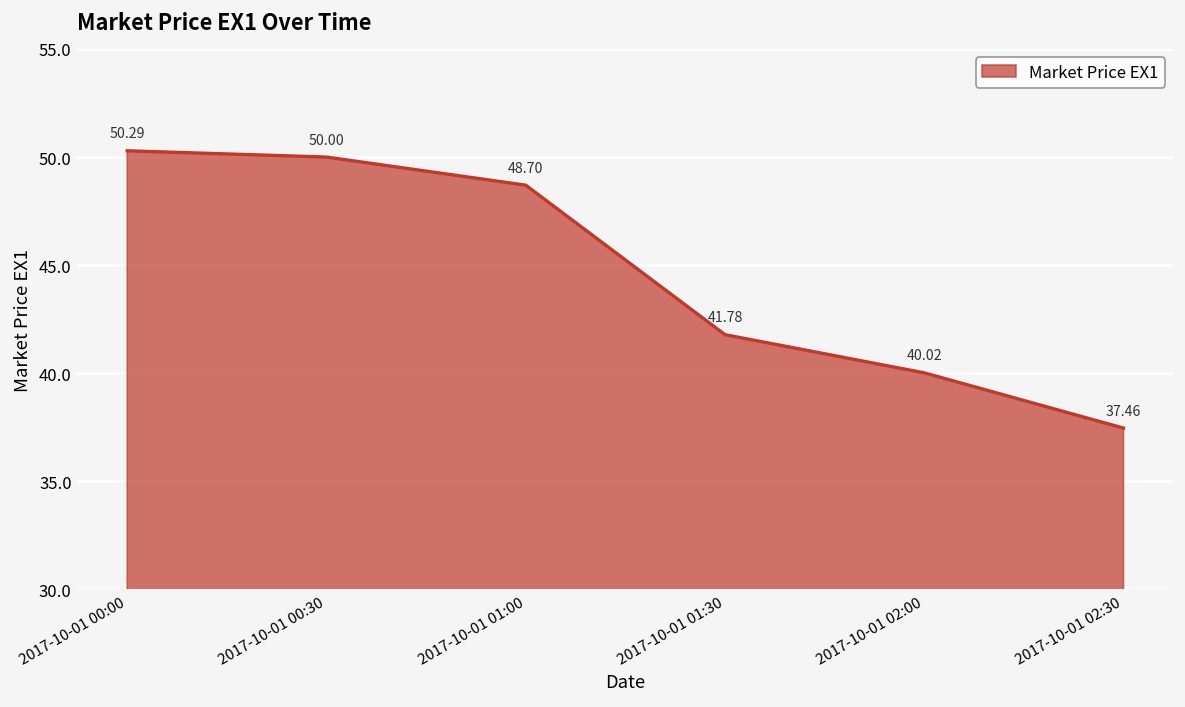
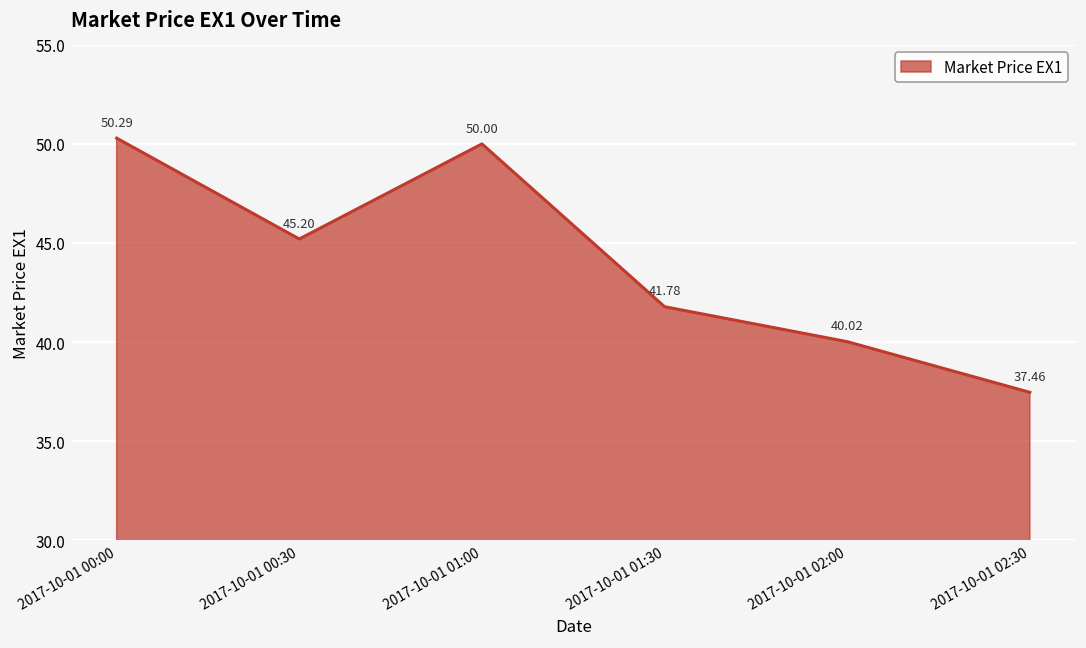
2017-10-01 00:30: 50.00 -> 45.20
2017-10-01 01:00: 48.70 -> 50.00
